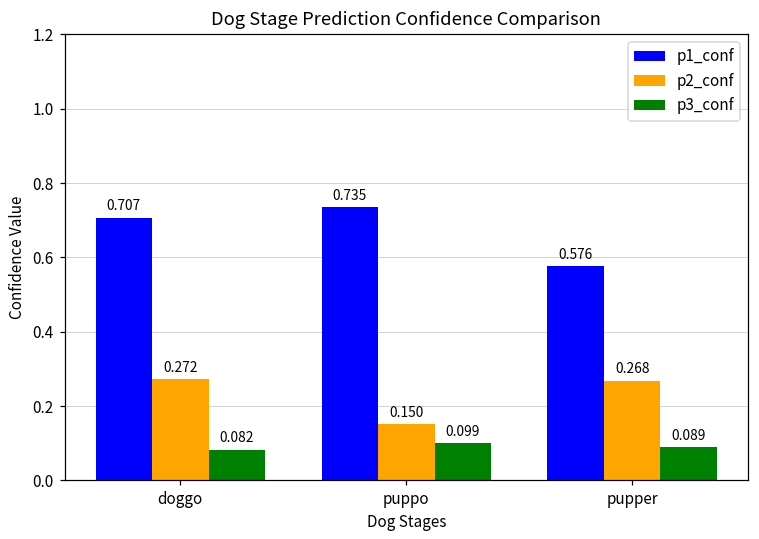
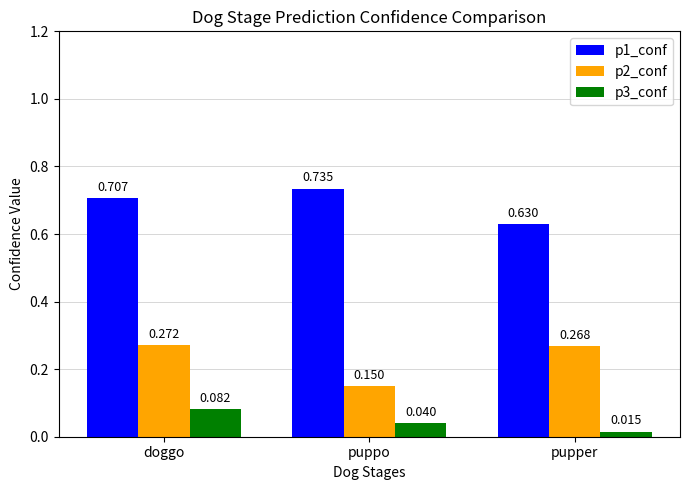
p3_conf, puppo: 0.099 -> 0.040
p1_conf, pupper: 0.576 -> 0.630
p3_conf, pupper: 0.089 -> 0.015
